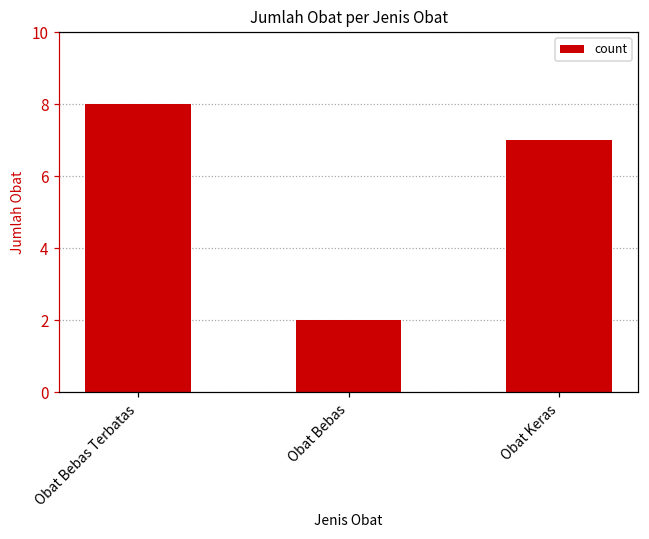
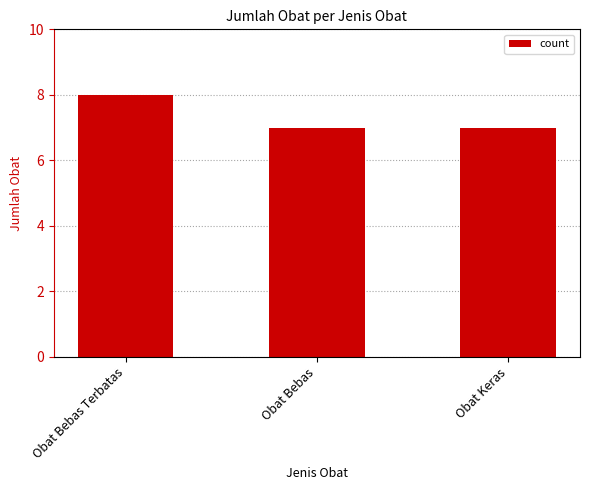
Obat Bebas: 2 -> 7
